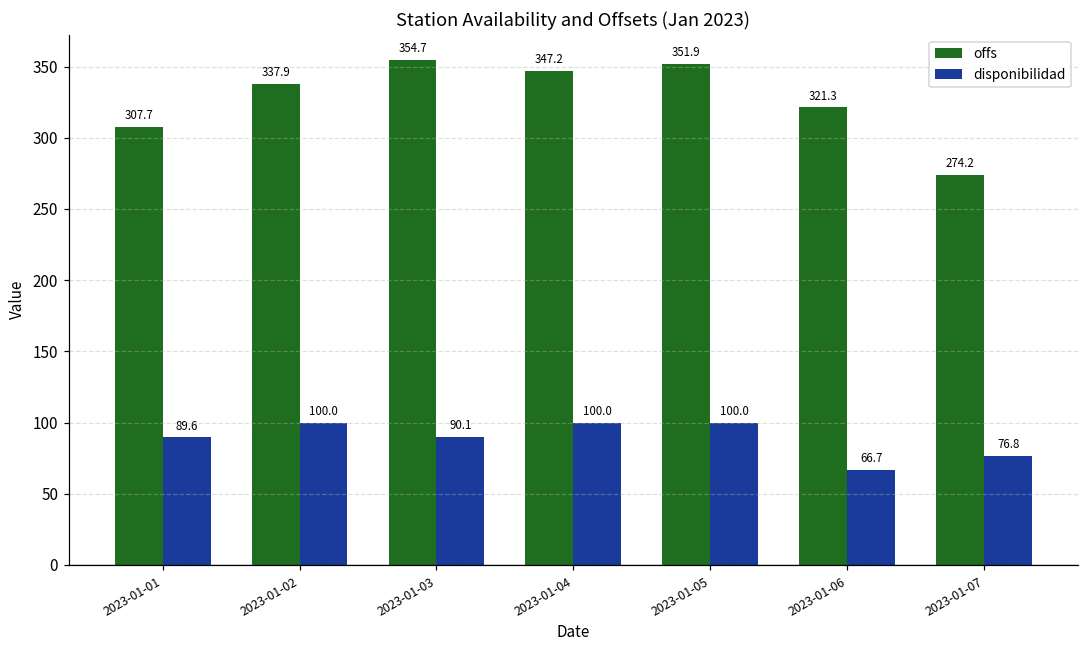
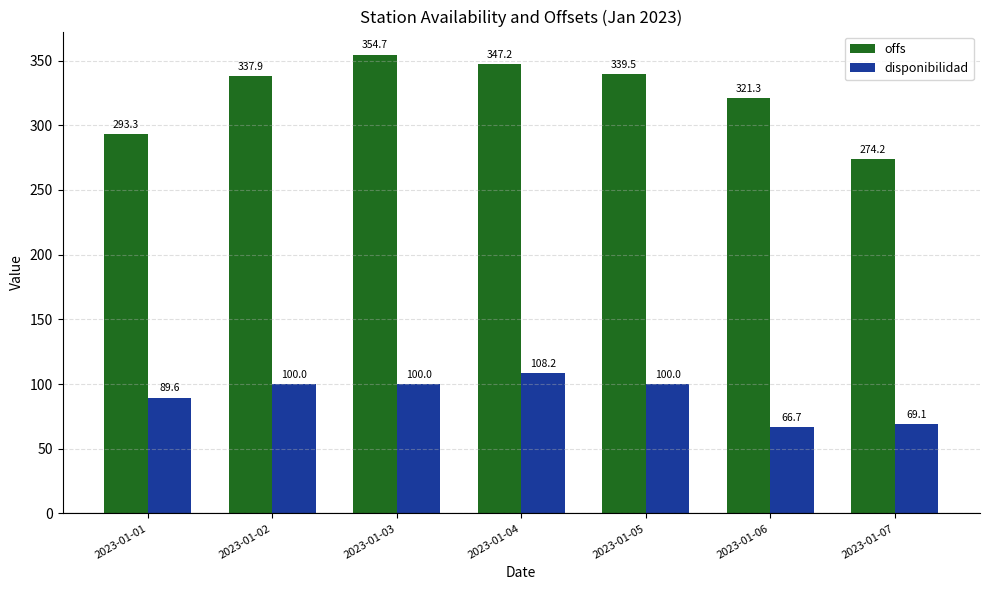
offs, 2023-01-01: 307.7 -> 293.3
disponibilidad, 2023-01-03: 90.1 -> 100.0
disponibilidad, 2023-01-04: 100.0 -> 108.2
offs, 2023-01-05: 351.9 -> 339.5
disponibilidad, 2023-01-07: 76.8 -> 69.1
